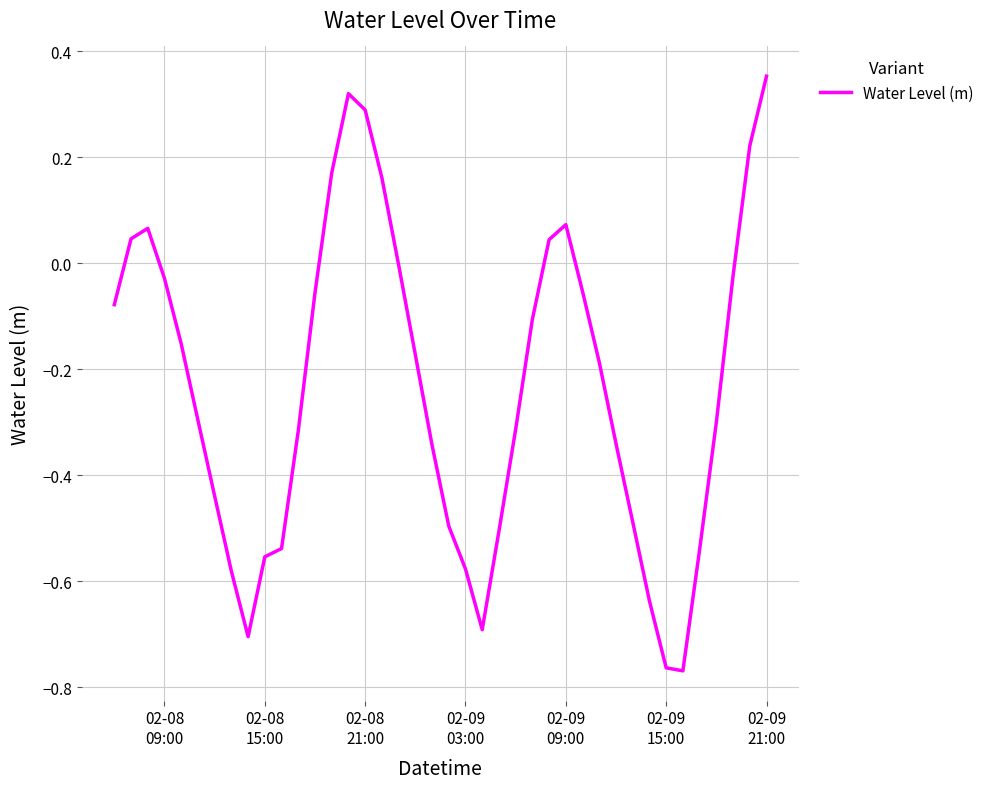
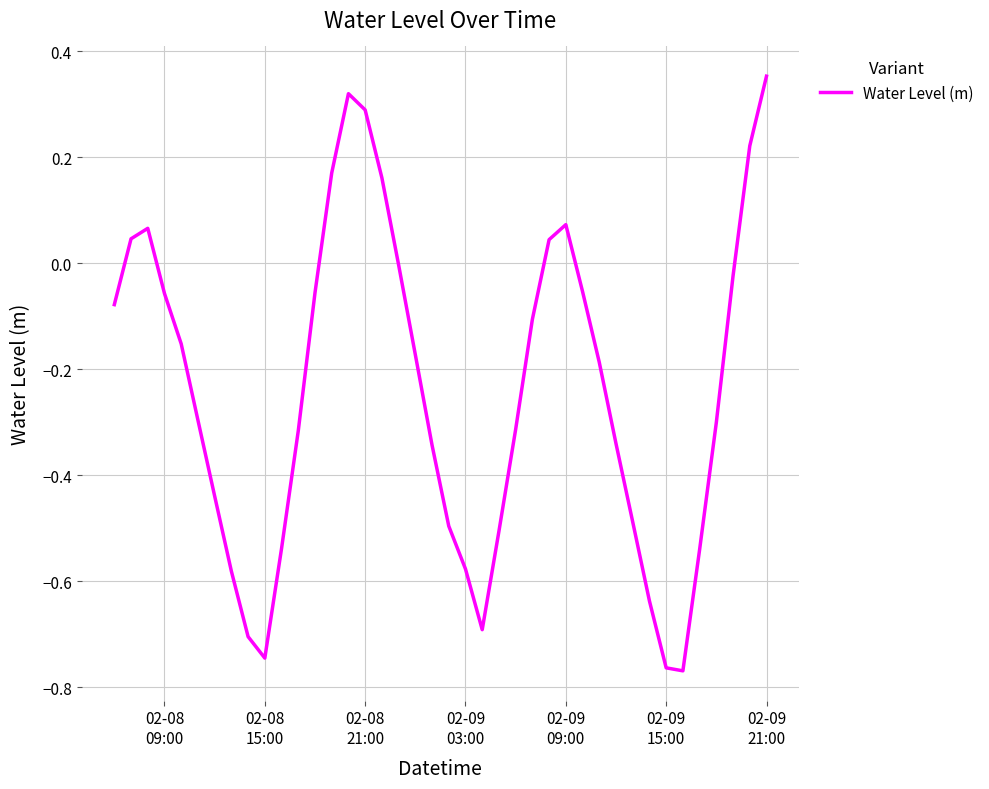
02-08 09:00: -0.03 -> -0.06
02-08 15:00: -0.55 -> -0.75
